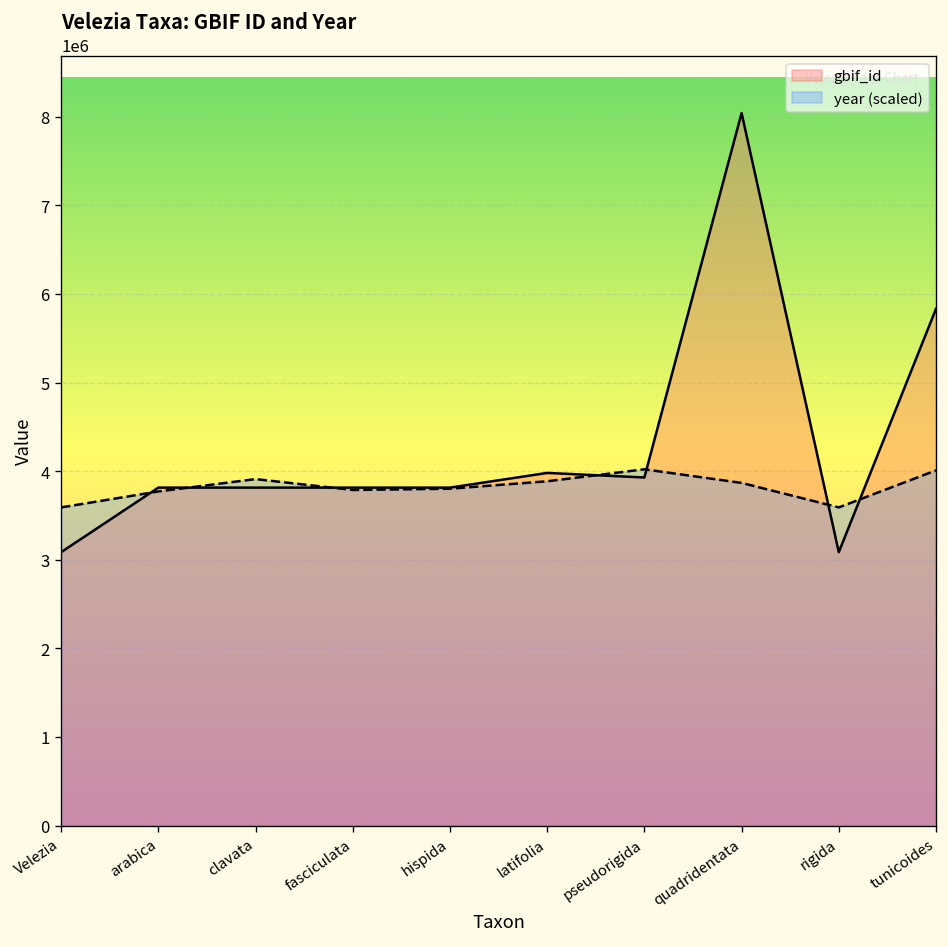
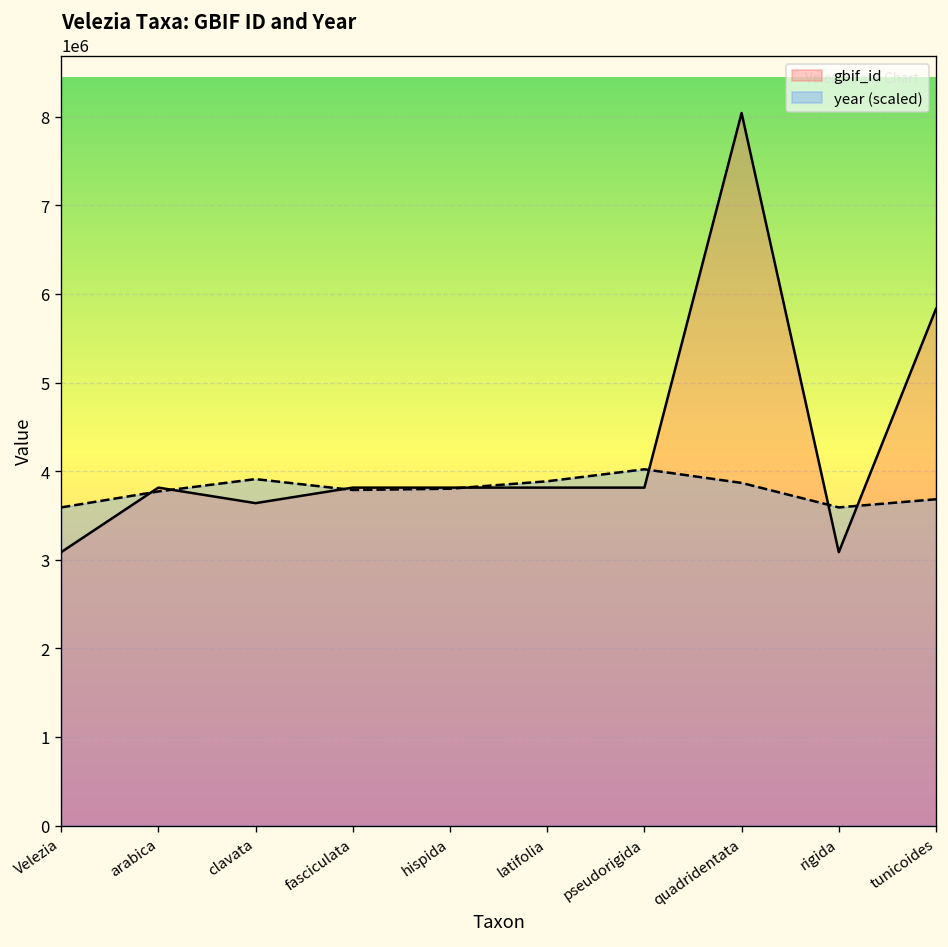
gbif_id, clavata: 3800000 -> 3600000
gbif_id, latifolia: 4000000 -> 3800000
gbif_id, pseudorigida: 3900000 -> 3800000
year (scaled), tunicoides: 4000000 -> 3700000
